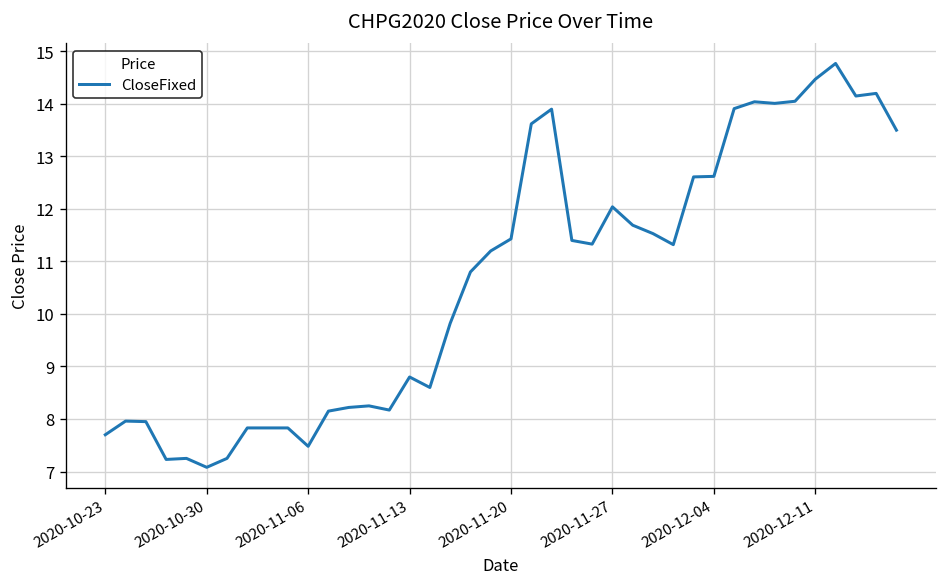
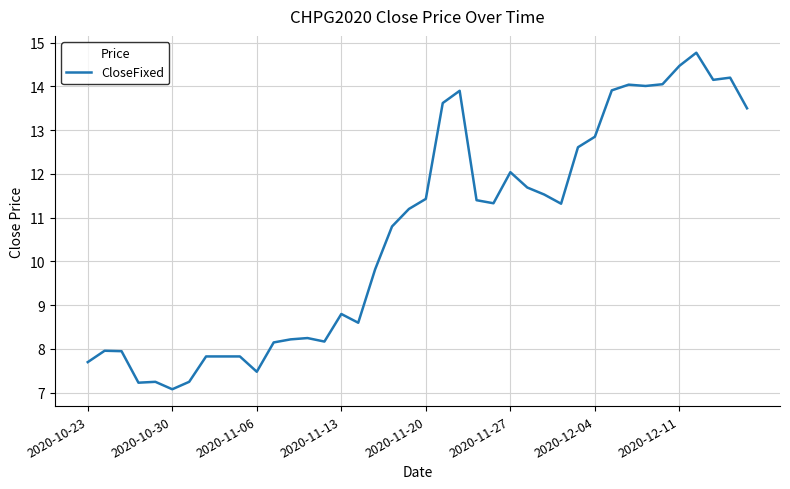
2020-12-04: 12.6 -> 12.9
